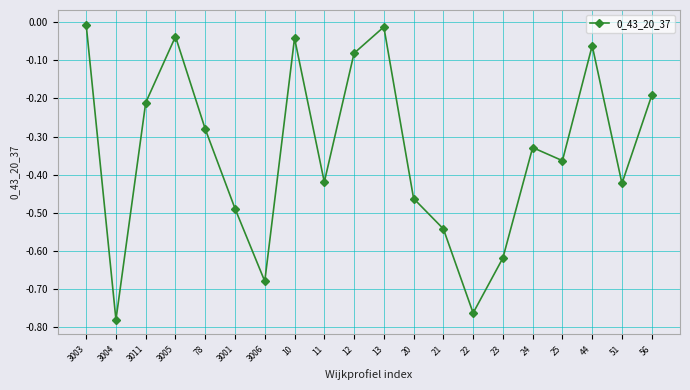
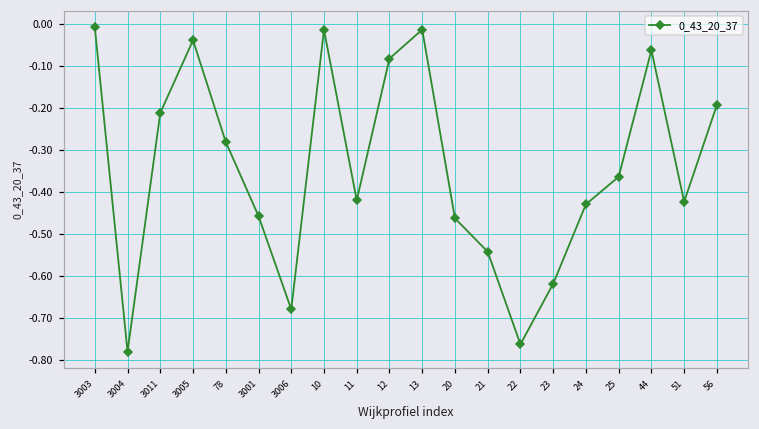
3001: -0.49 -> -0.46
10: -0.04 -> -0.01
24: -0.33 -> -0.43
